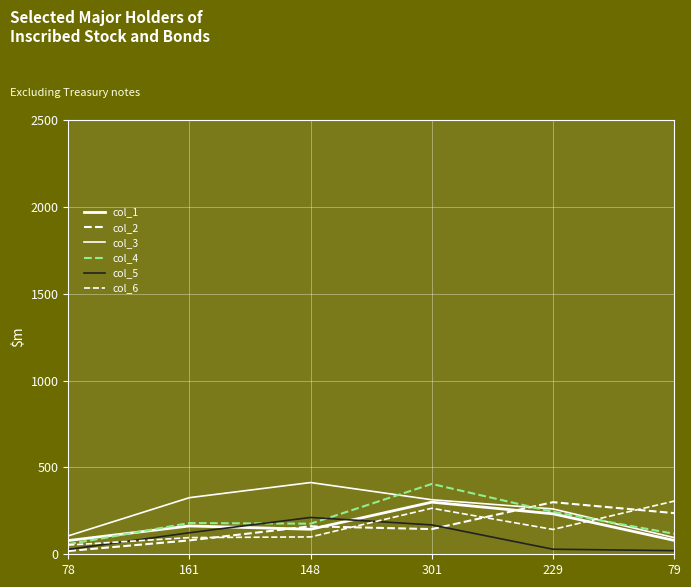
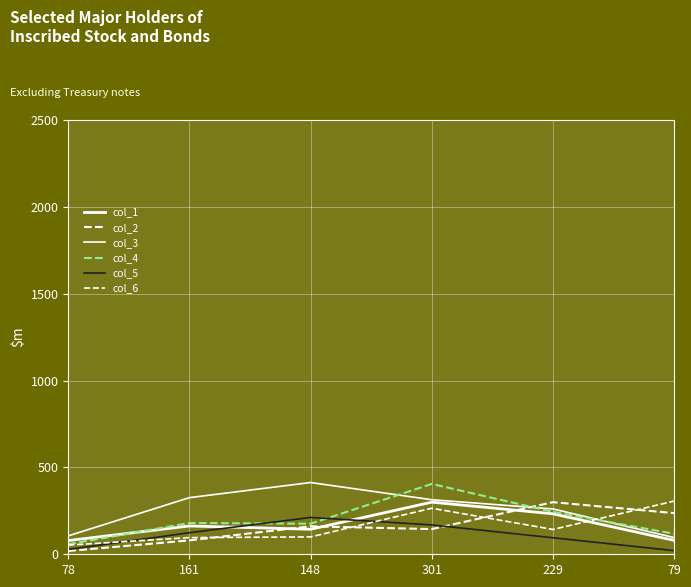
col_5, 229: 30 -> 100
